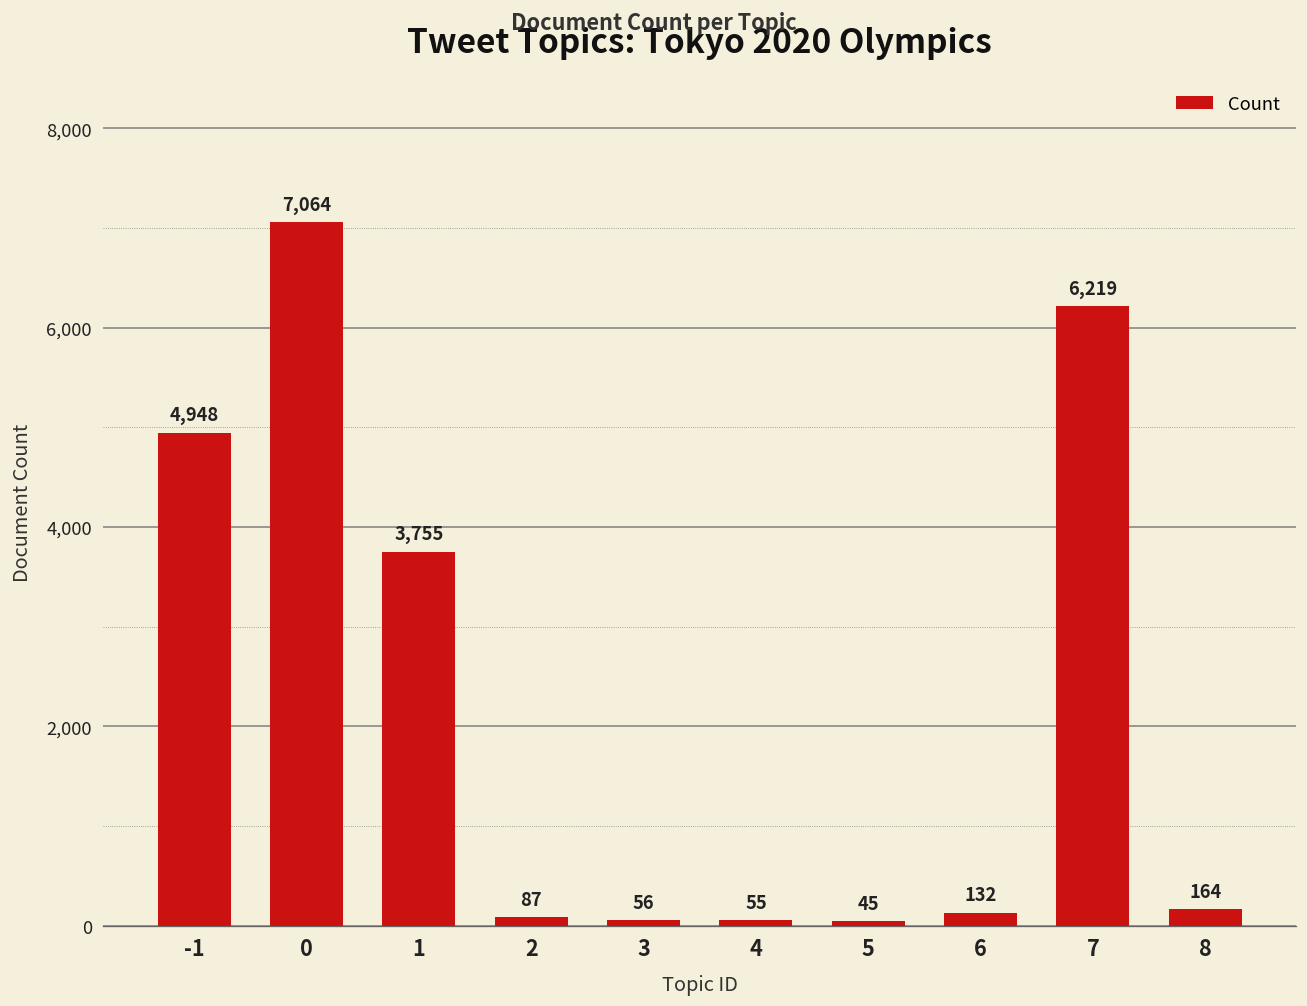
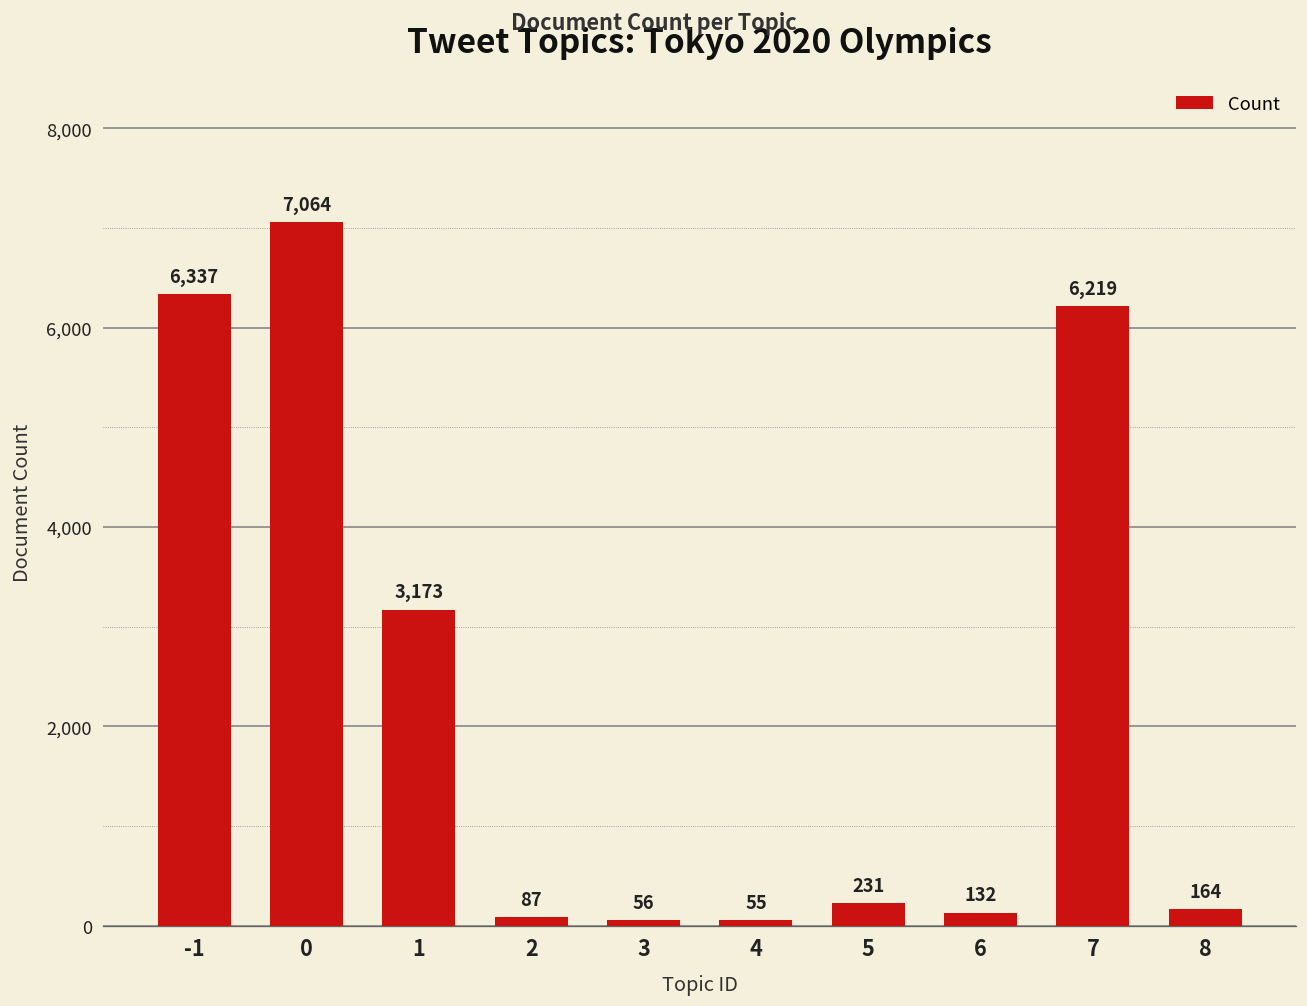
-1: 4,948 -> 6,337
1: 3,755 -> 3,173
5: 45 -> 231
